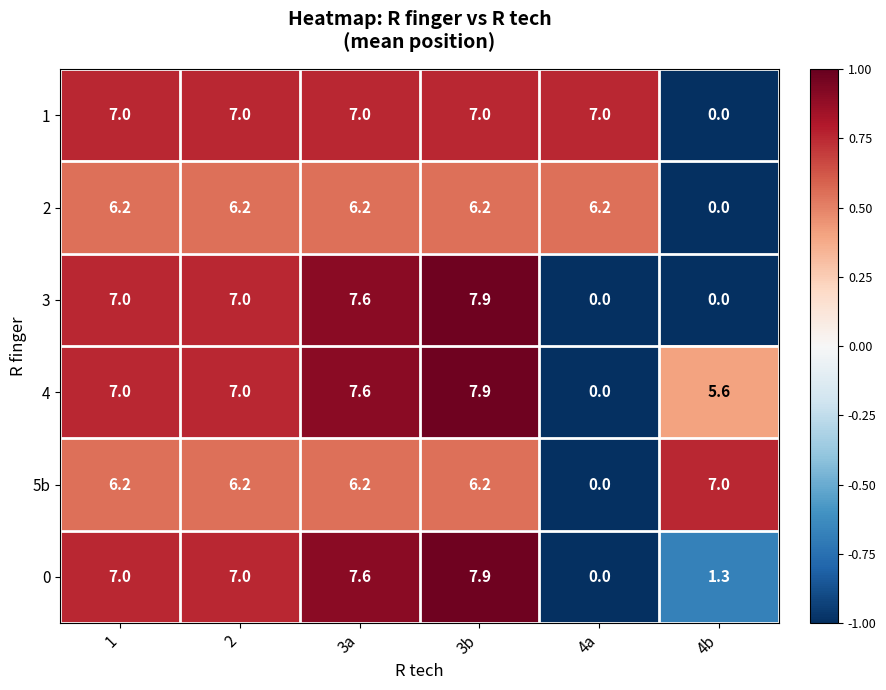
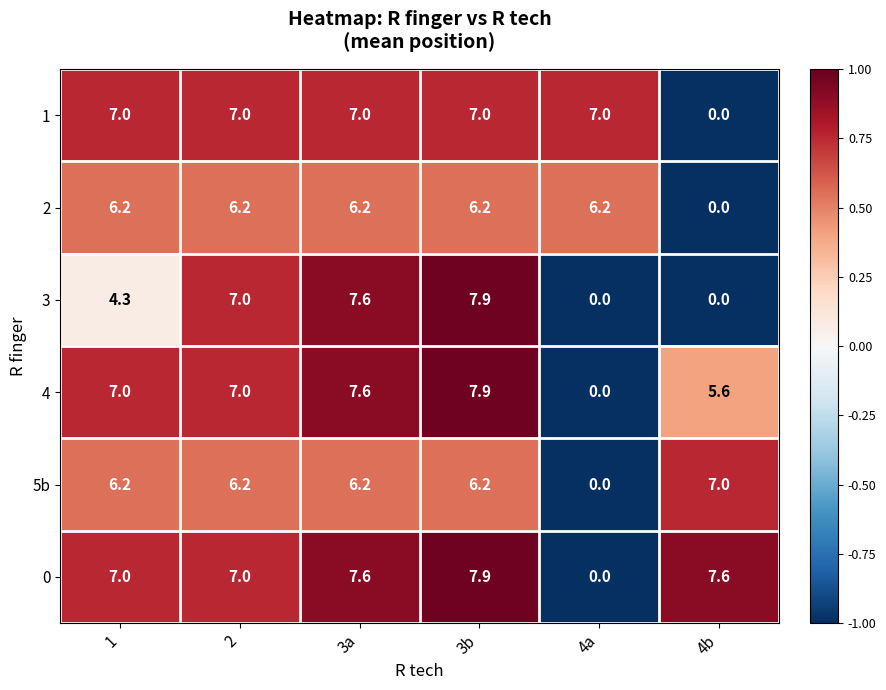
3, 1: 7.0 -> 4.3
0, 4b: 1.3 -> 7.6
